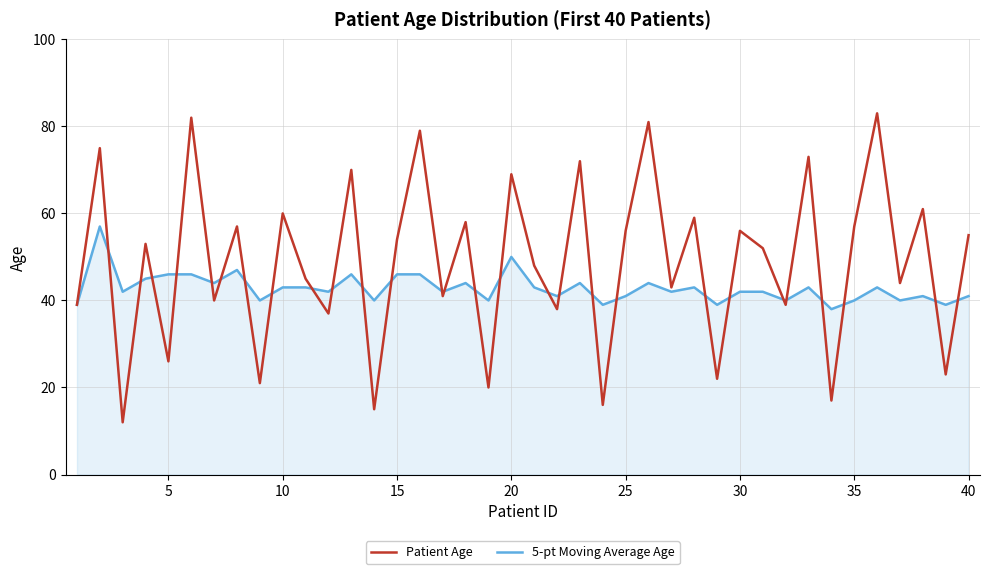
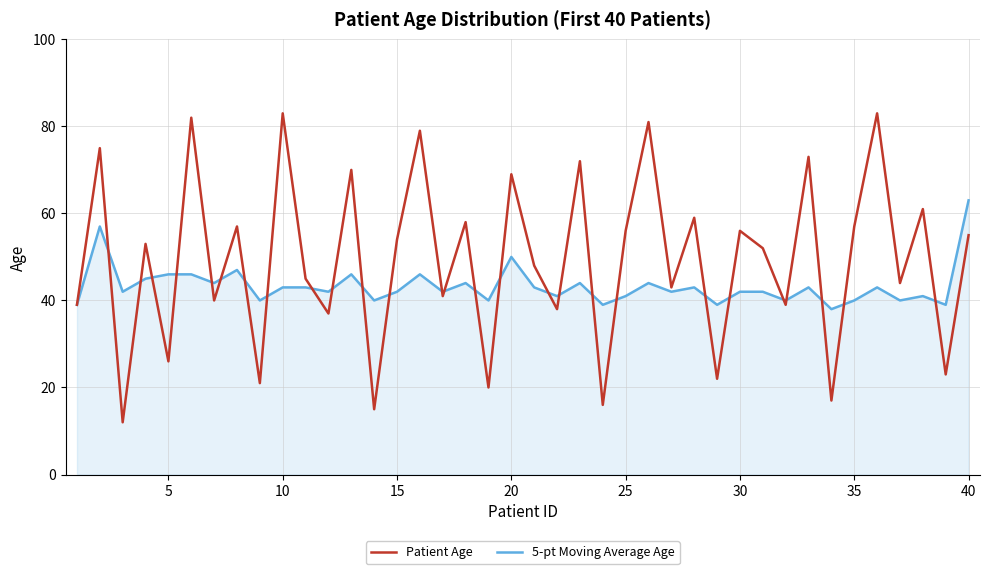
Patient Age, 10: 60 -> 83
5-pt Moving Average Age, 15: 46 -> 42
5-pt Moving Average Age, 40: 41 -> 63
